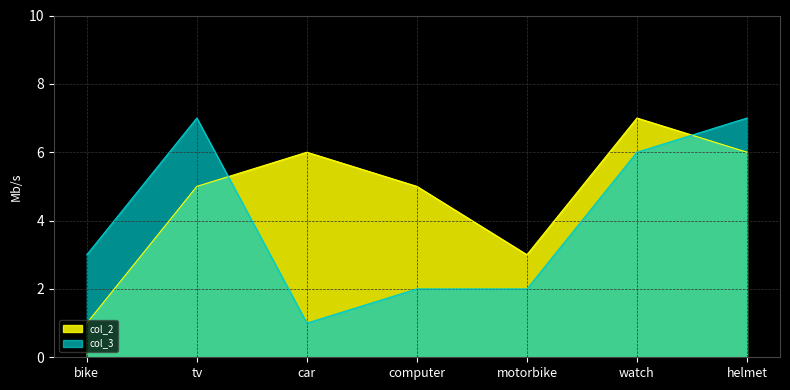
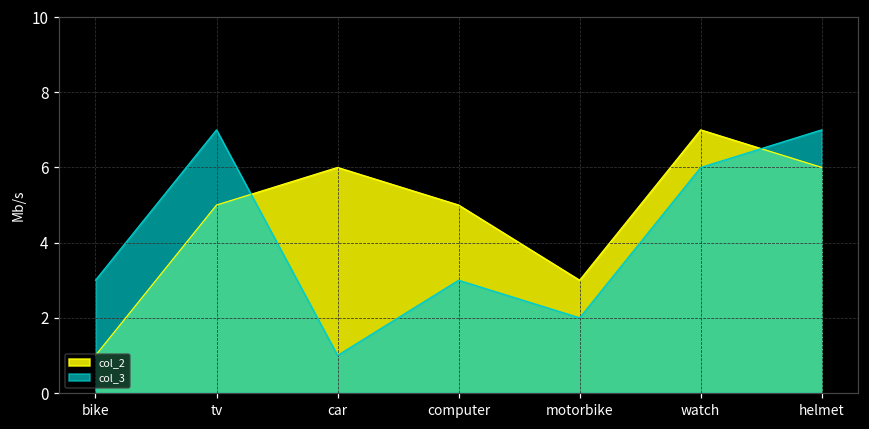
col_3, computer: 2 -> 3
